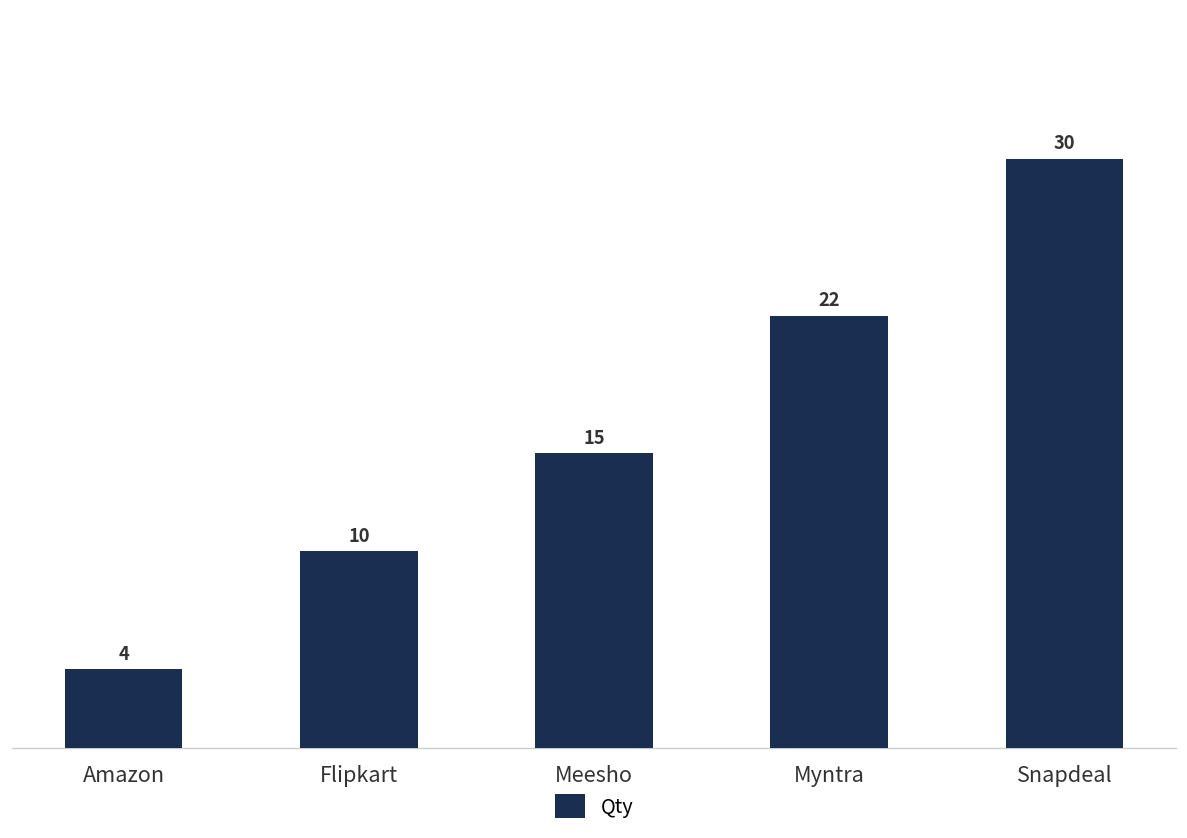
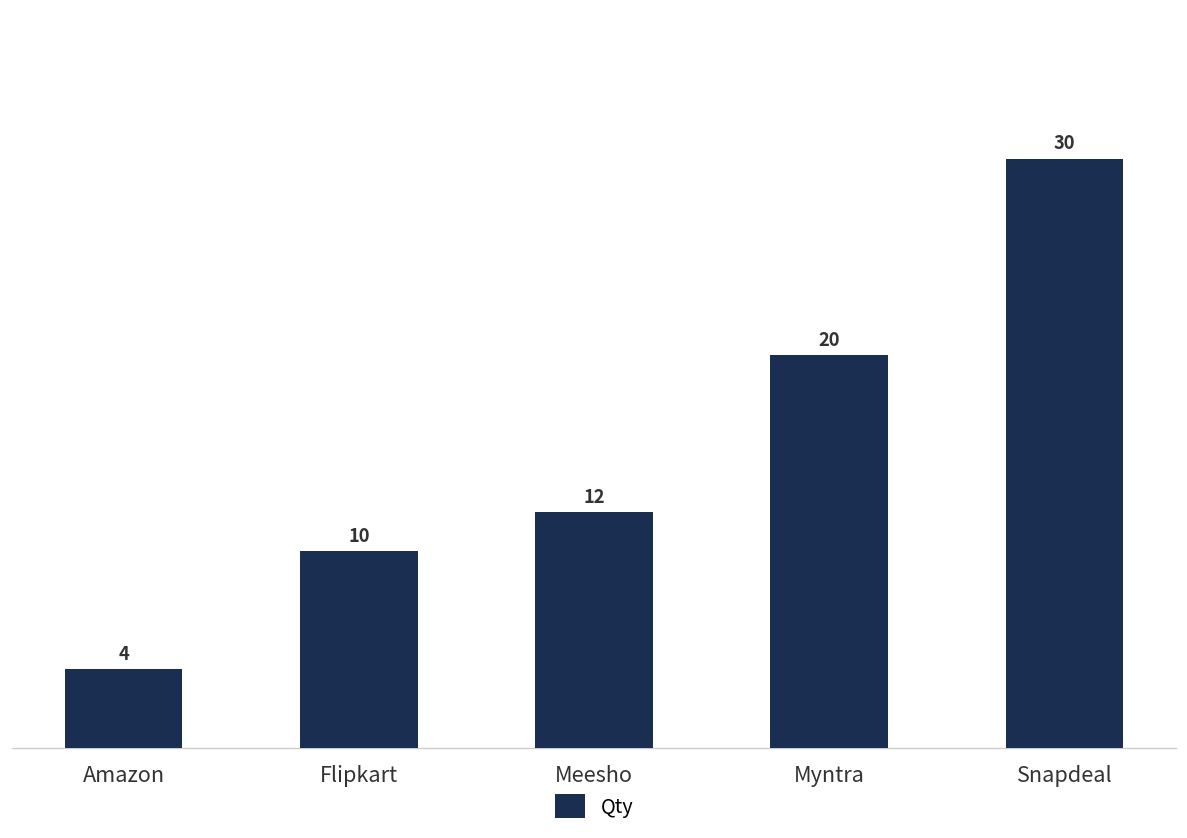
Meesho: 15 -> 12
Myntra: 22 -> 20
